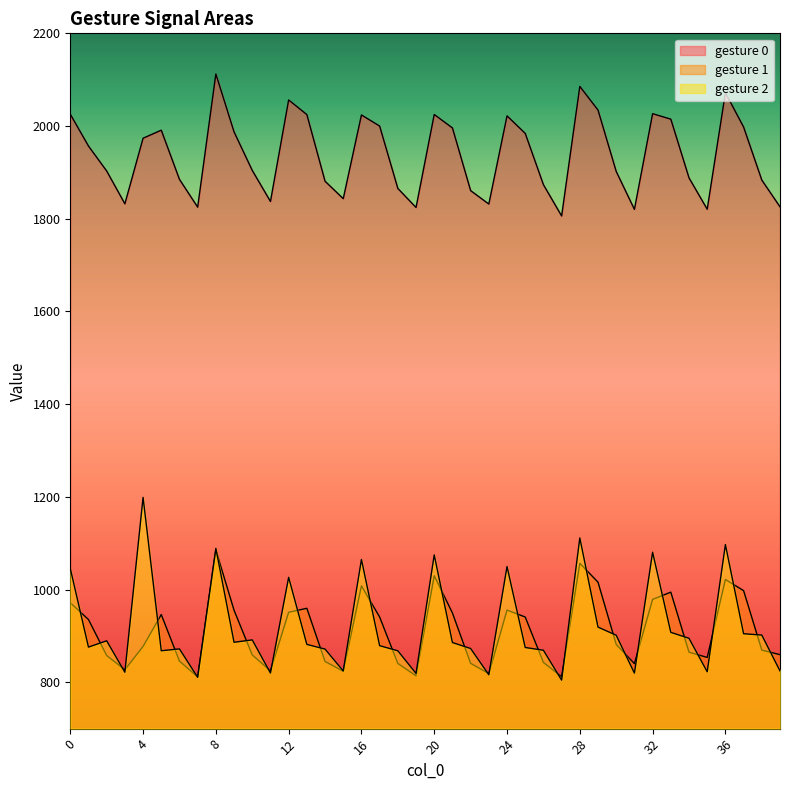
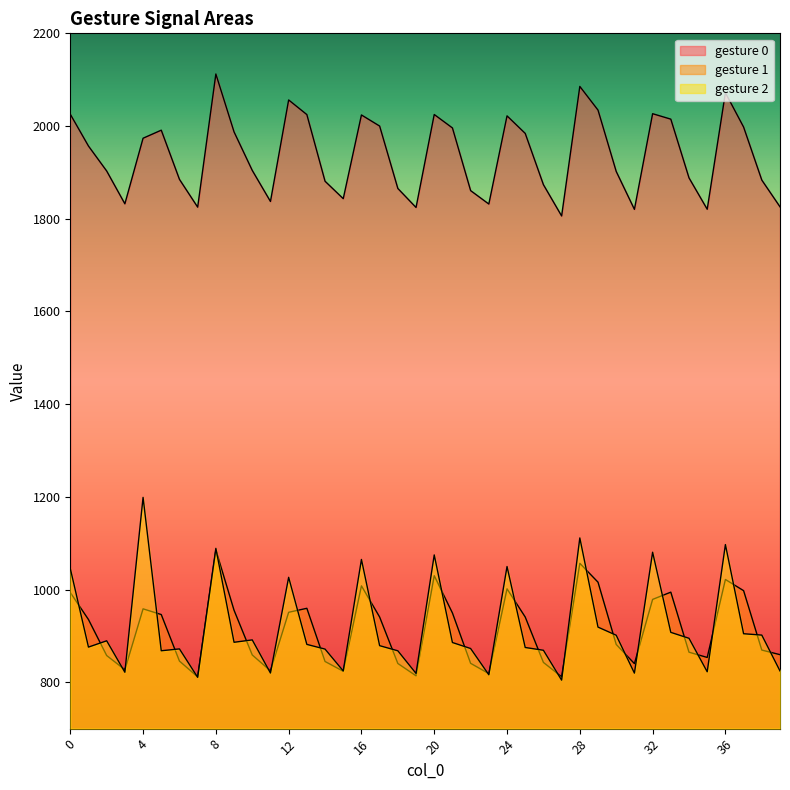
gesture 1, 0: 970 -> 990
gesture 1, 4: 880 -> 960
gesture 1, 24: 960 -> 1000
